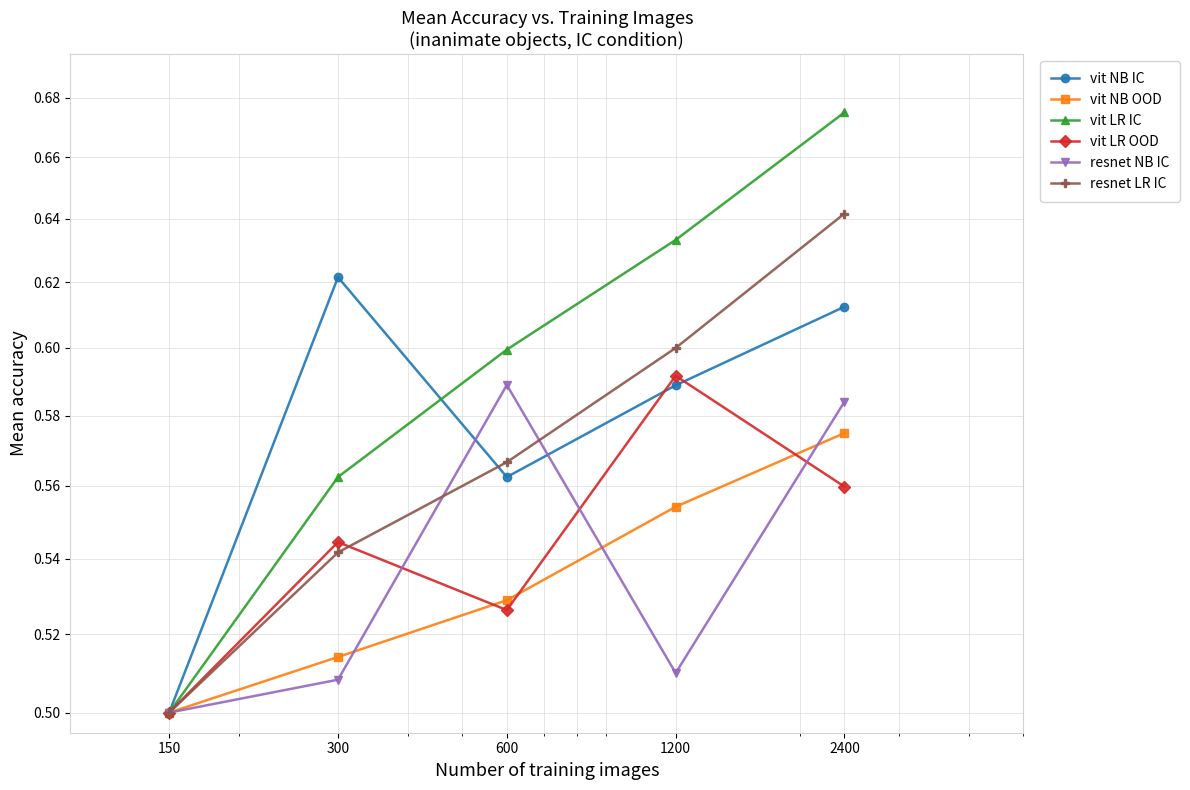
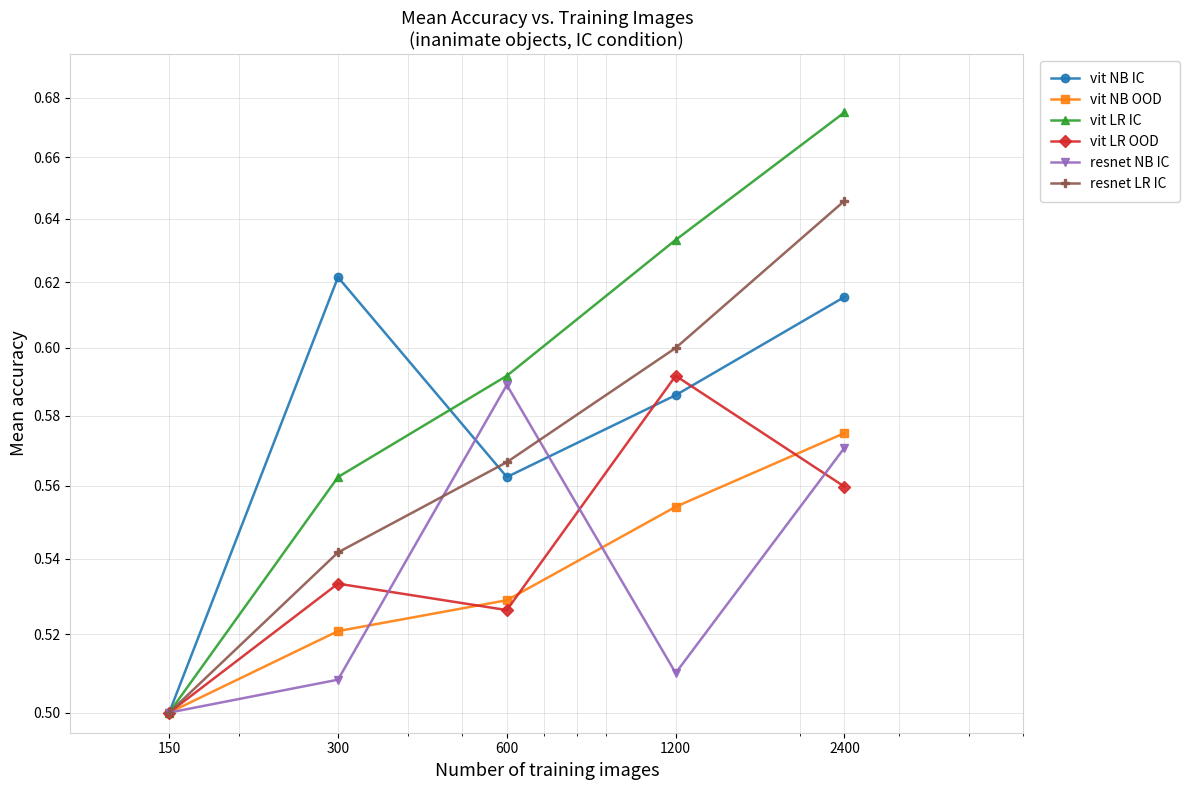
vit NB OOD, 300: 0.514 -> 0.521
vit LR OOD, 300: 0.545 -> 0.533
vit LR IC, 600: 0.600 -> 0.592
vit NB IC, 1200: 0.589 -> 0.586
vit NB IC, 2400: 0.613 -> 0.616
resnet NB IC, 2400: 0.584 -> 0.571
resnet LR IC, 2400: 0.642 -> 0.646
